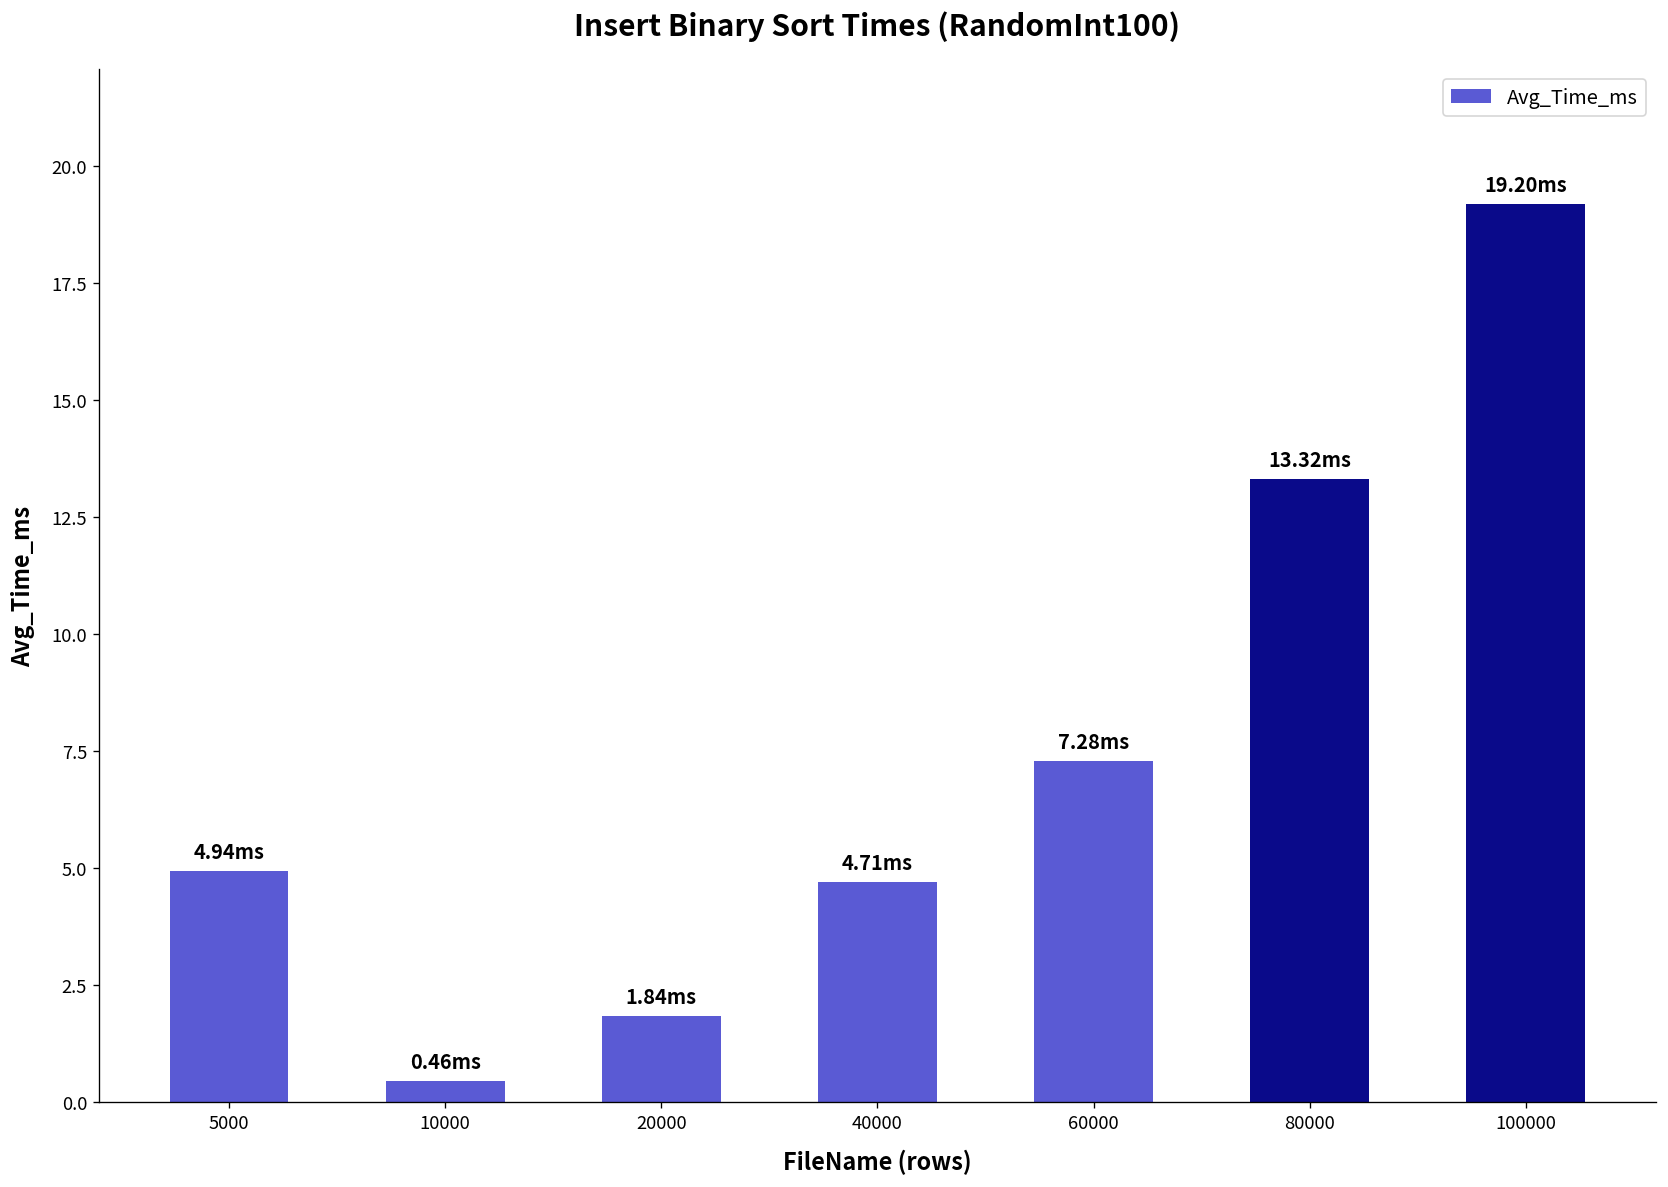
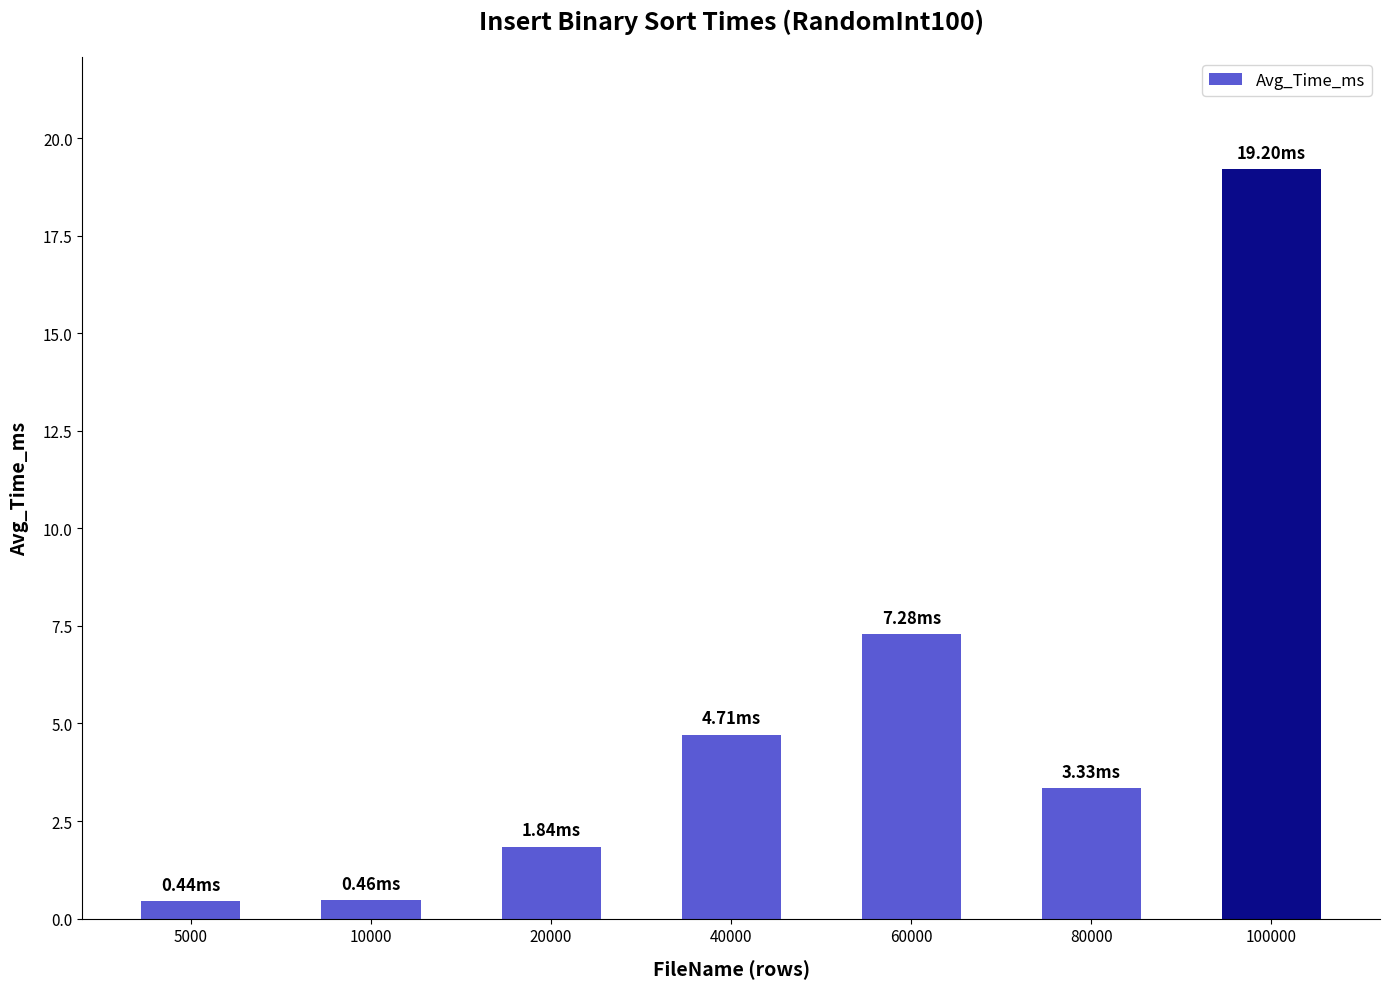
5000: 4.94 -> 0.44
80000: 13.32 -> 3.33
